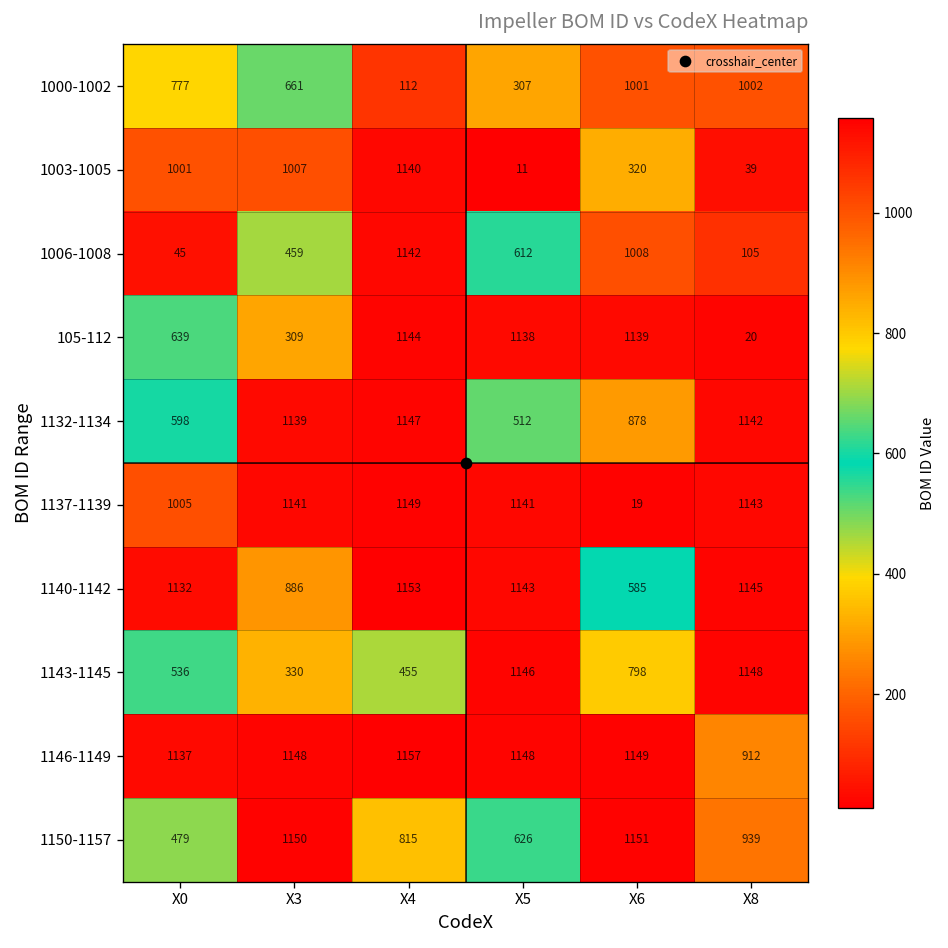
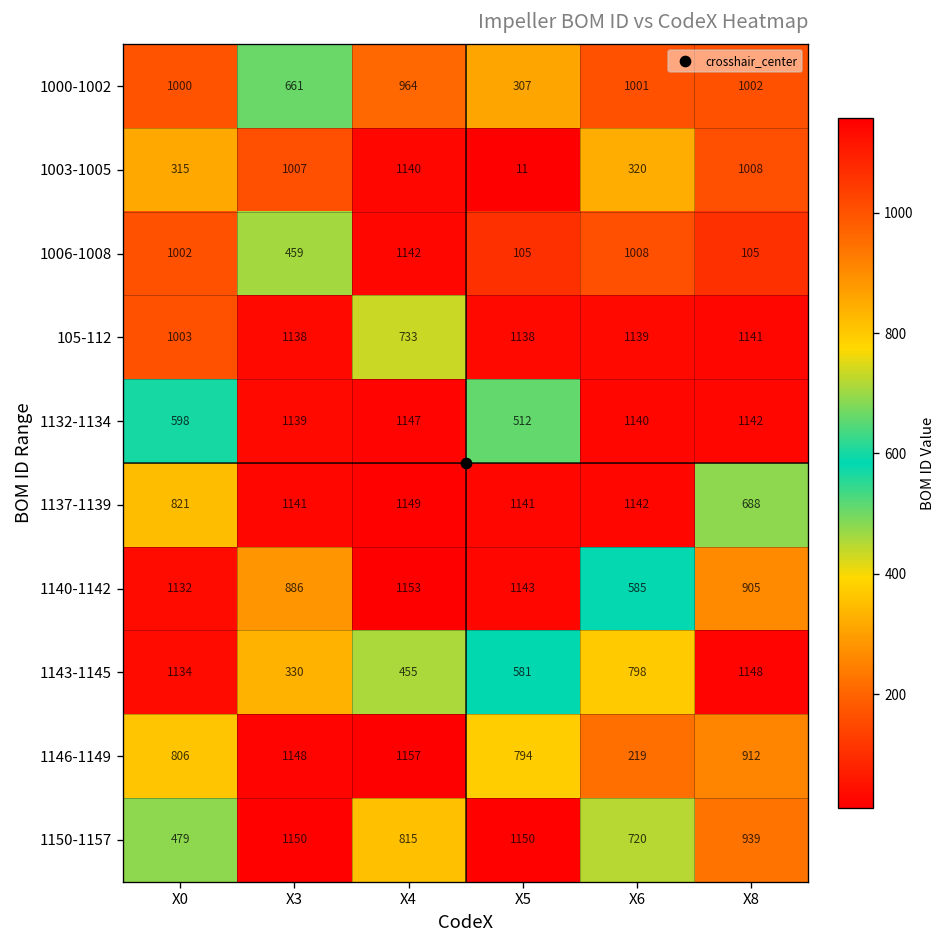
1000-1002, X0: 777 -> 1000
1000-1002, X4: 112 -> 964
1003-1005, X0: 1001 -> 315
1003-1005, X8: 39 -> 1008
1006-1008, X0: 45 -> 1002
1006-1008, X5: 612 -> 105
105-112, X0: 639 -> 1003
105-112, X3: 309 -> 1138
105-112, X4: 1144 -> 733
105-112, X8: 20 -> 1141
1132-1134, X6: 878 -> 1140
1137-1139, X0: 1005 -> 821
1137-1139, X6: 19 -> 1142
1137-1139, X8: 1143 -> 688
1140-1142, X8: 1145 -> 905
1143-1145, X0: 536 -> 1134
1143-1145, X5: 1146 -> 581
1146-1149, X0: 1137 -> 806
1146-1149, X5: 1148 -> 794
1146-1149, X6: 1149 -> 219
1150-1157, X5: 626 -> 1150
1150-1157, X6: 1151 -> 720
